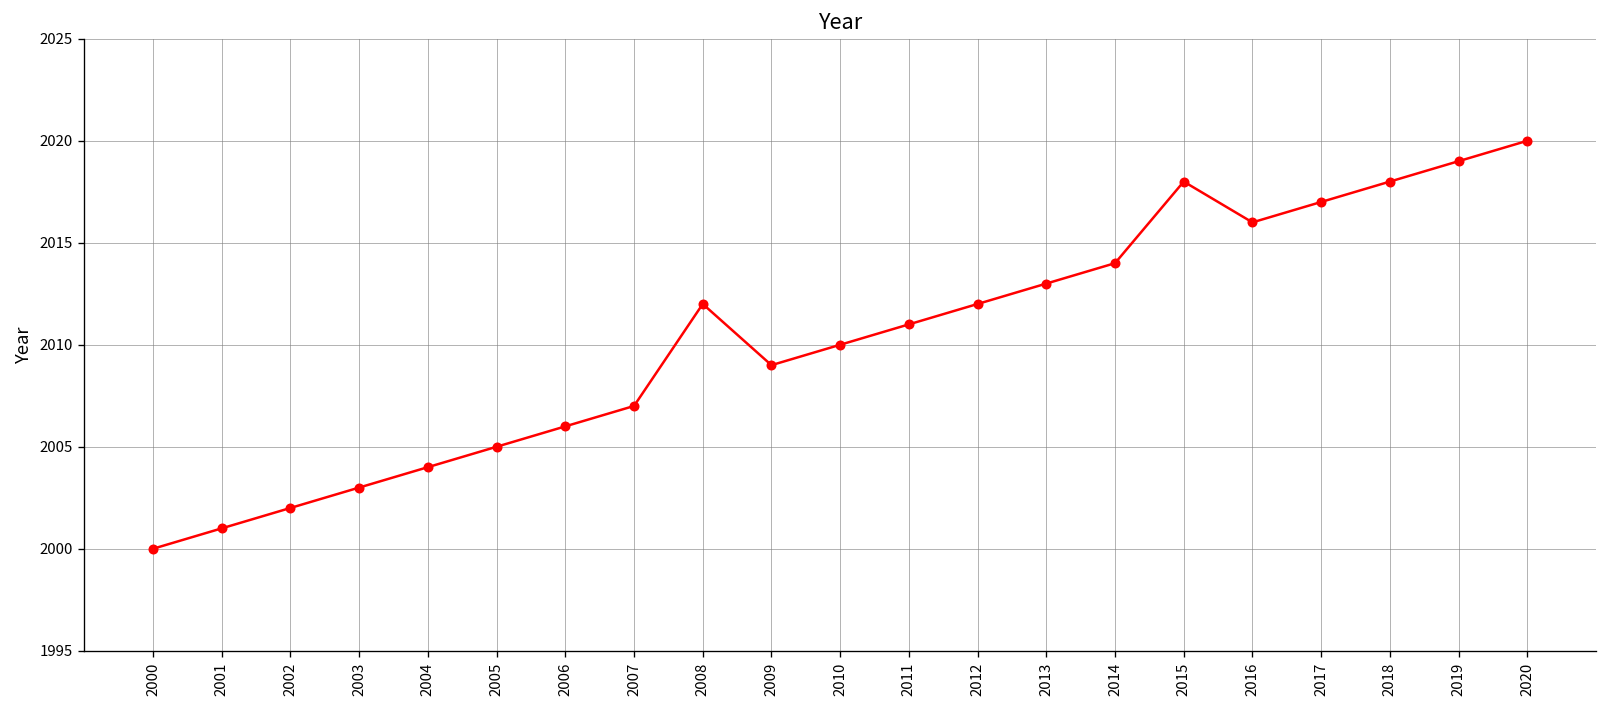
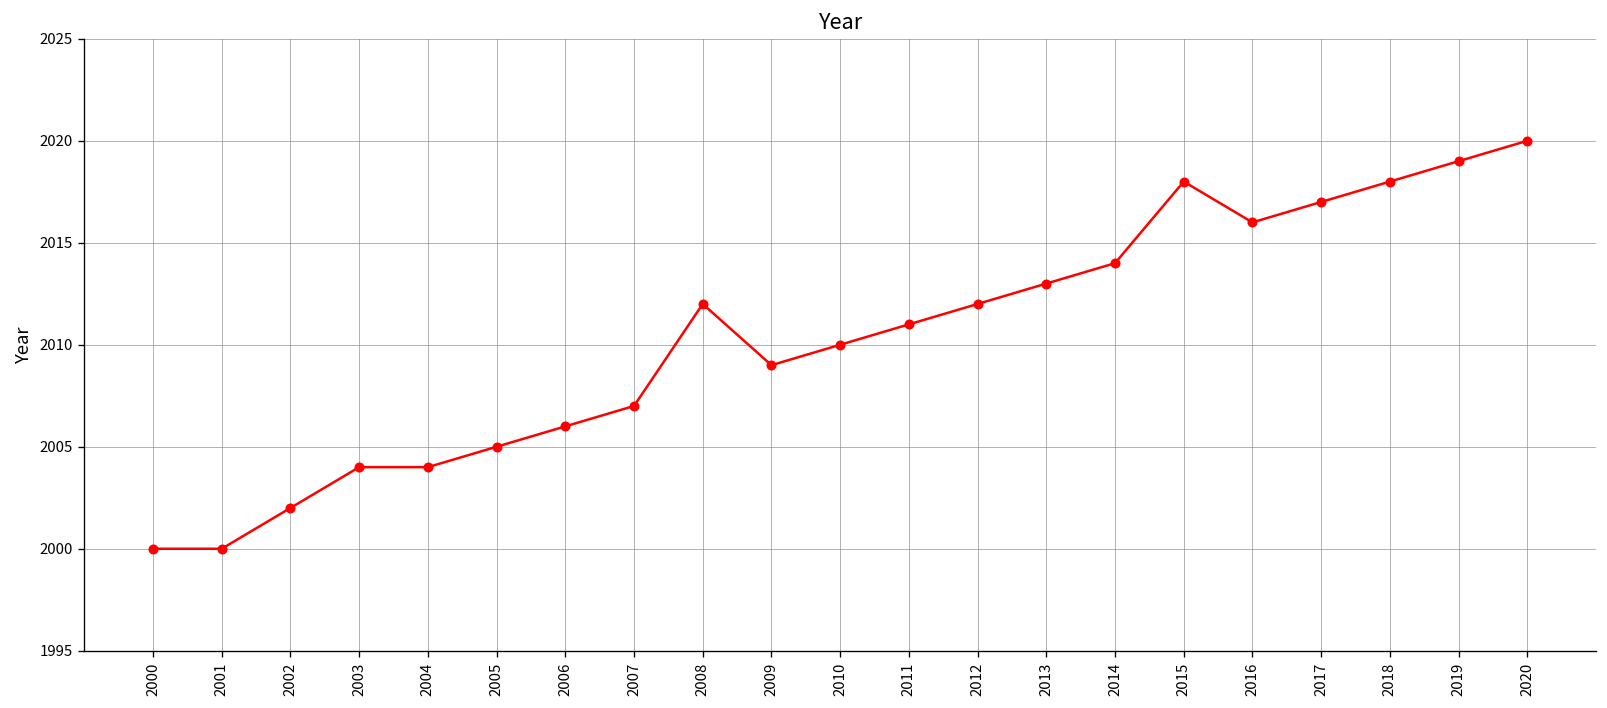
2001: 2001 -> 2000
2003: 2003 -> 2004
